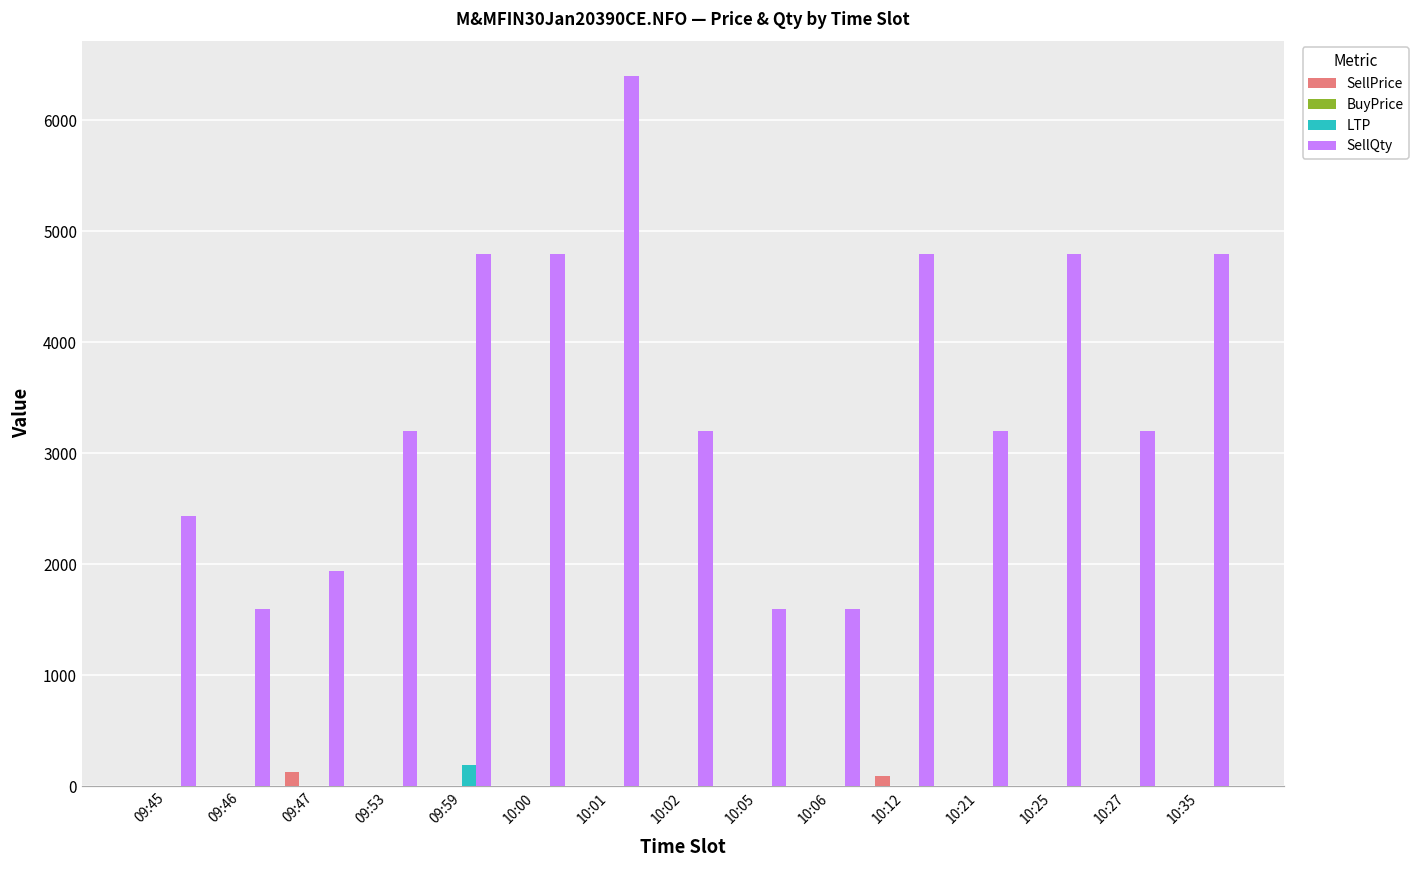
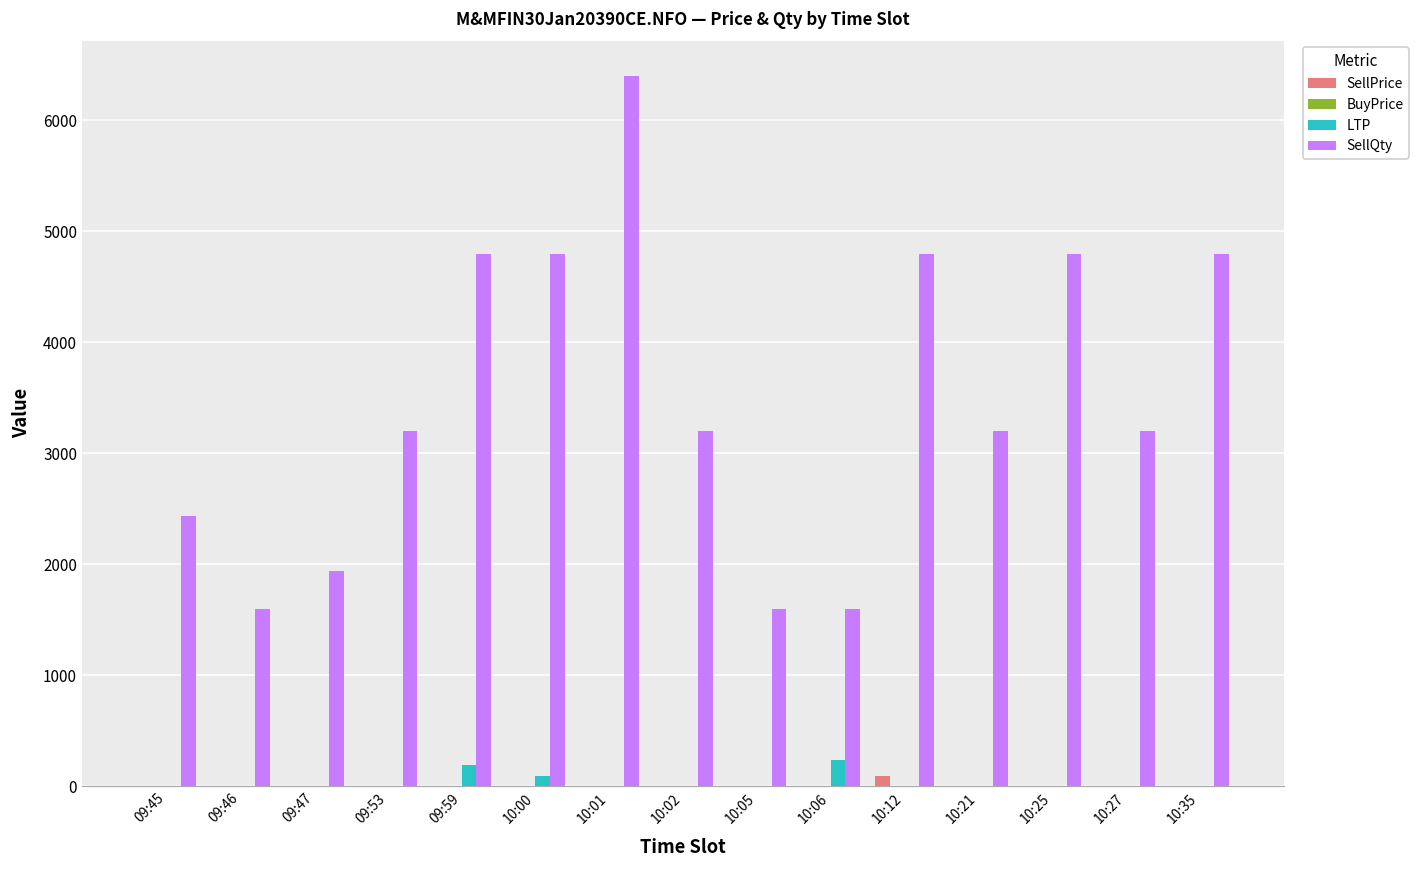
SellPrice, 09:47: 120 -> 0
LTP, 10:00: 0 -> 90
LTP, 10:06: 0 -> 230
